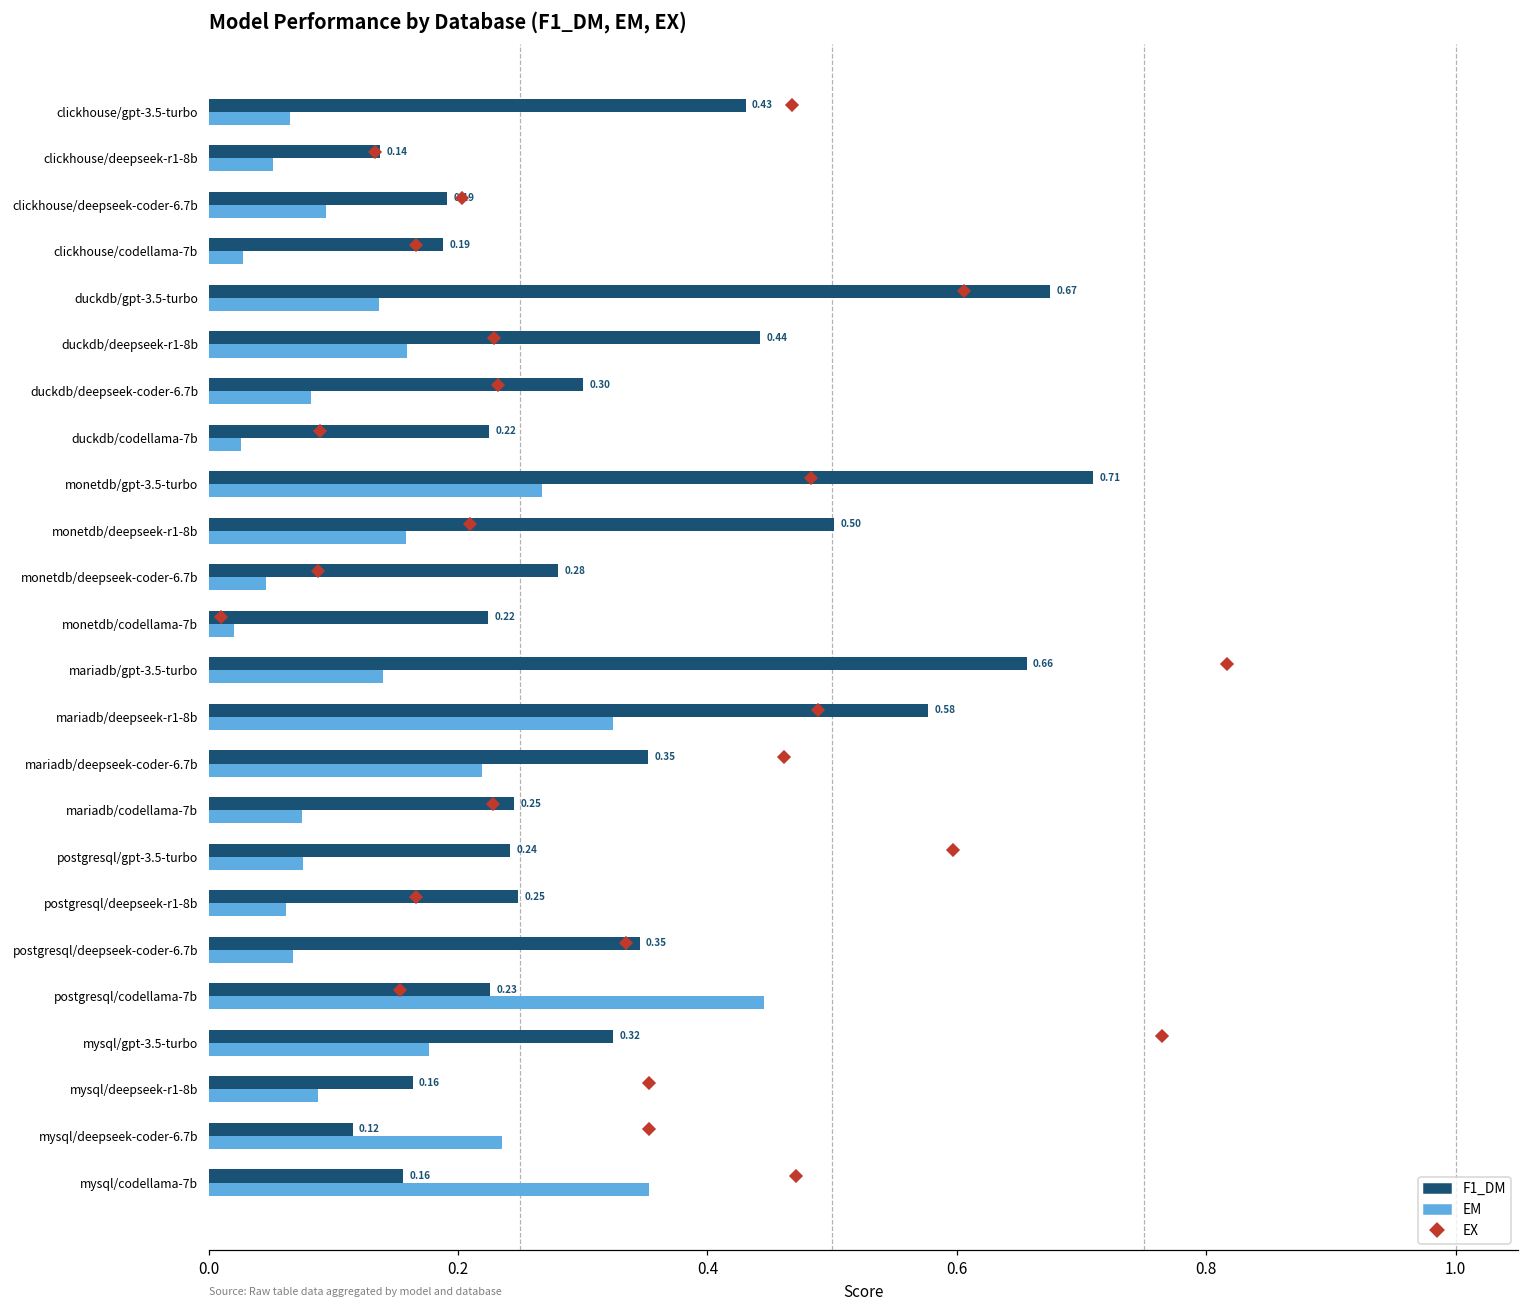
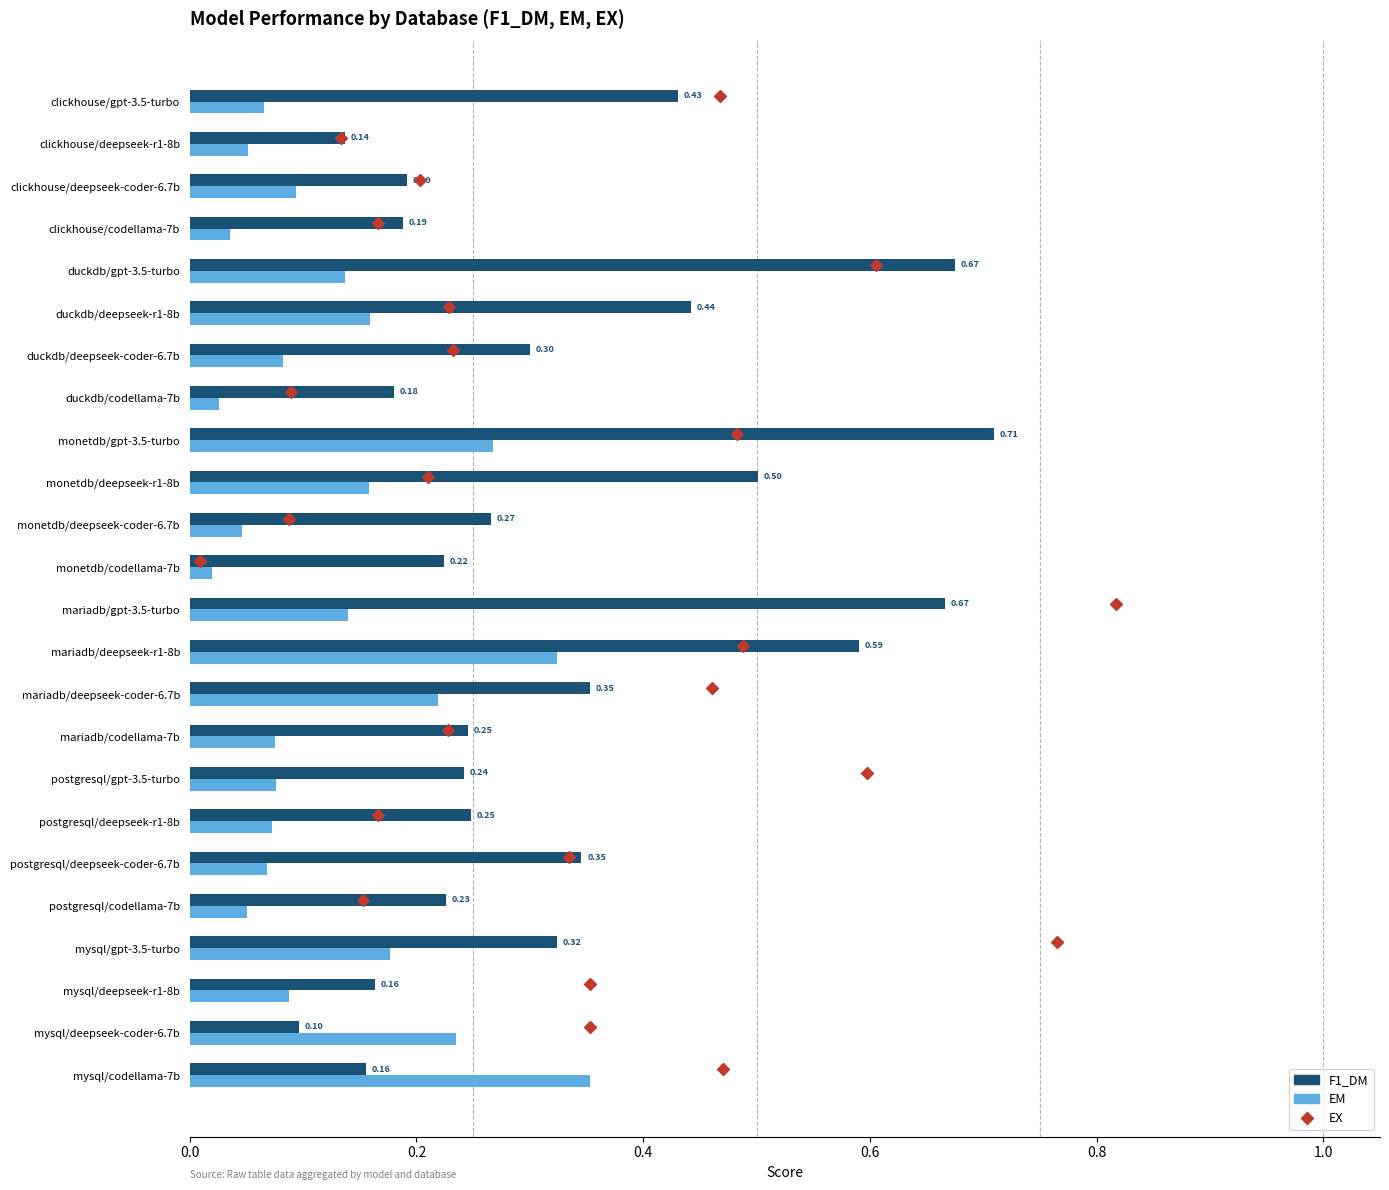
EM, clickhouse/codellama-7b: 0.027 -> 0.036
F1_DM, duckdb/codellama-7b: 0.22 -> 0.18
F1_DM, monetdb/deepseek-coder-6.7b: 0.28 -> 0.27
F1_DM, mariadb/gpt-3.5-turbo: 0.66 -> 0.67
F1_DM, mariadb/deepseek-r1-8b: 0.58 -> 0.59
EM, postgresql/deepseek-r1-8b: 0.062 -> 0.072
EM, postgresql/codellama-7b: 0.446 -> 0.051
F1_DM, mysql/deepseek-coder-6.7b: 0.12 -> 0.10
